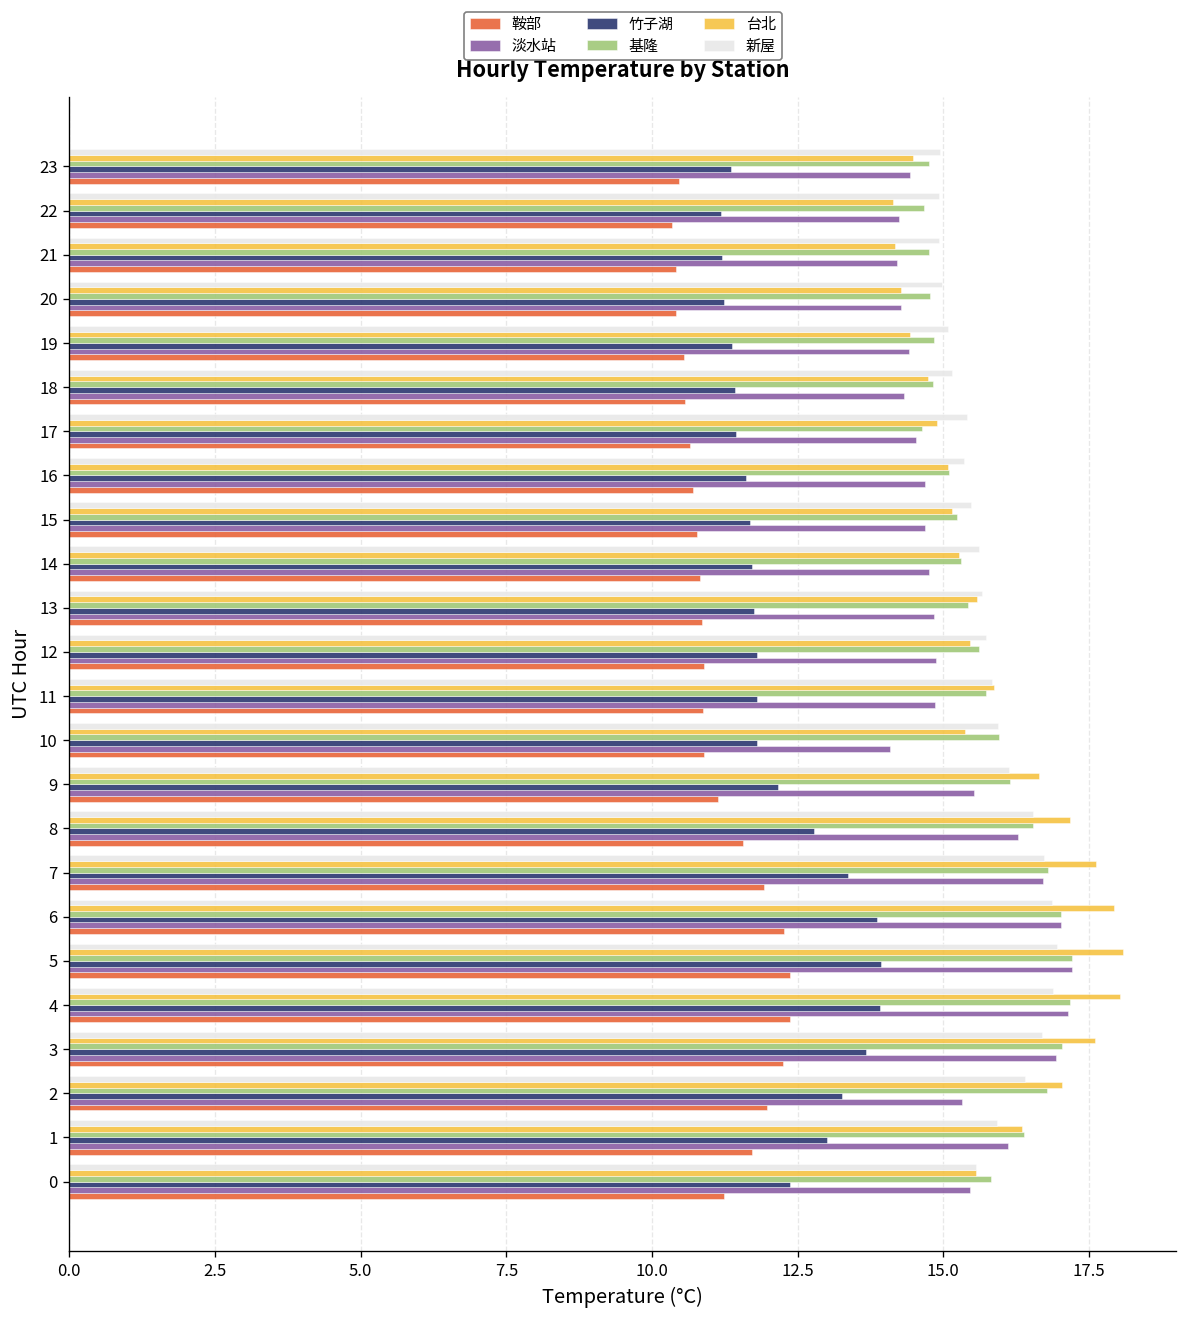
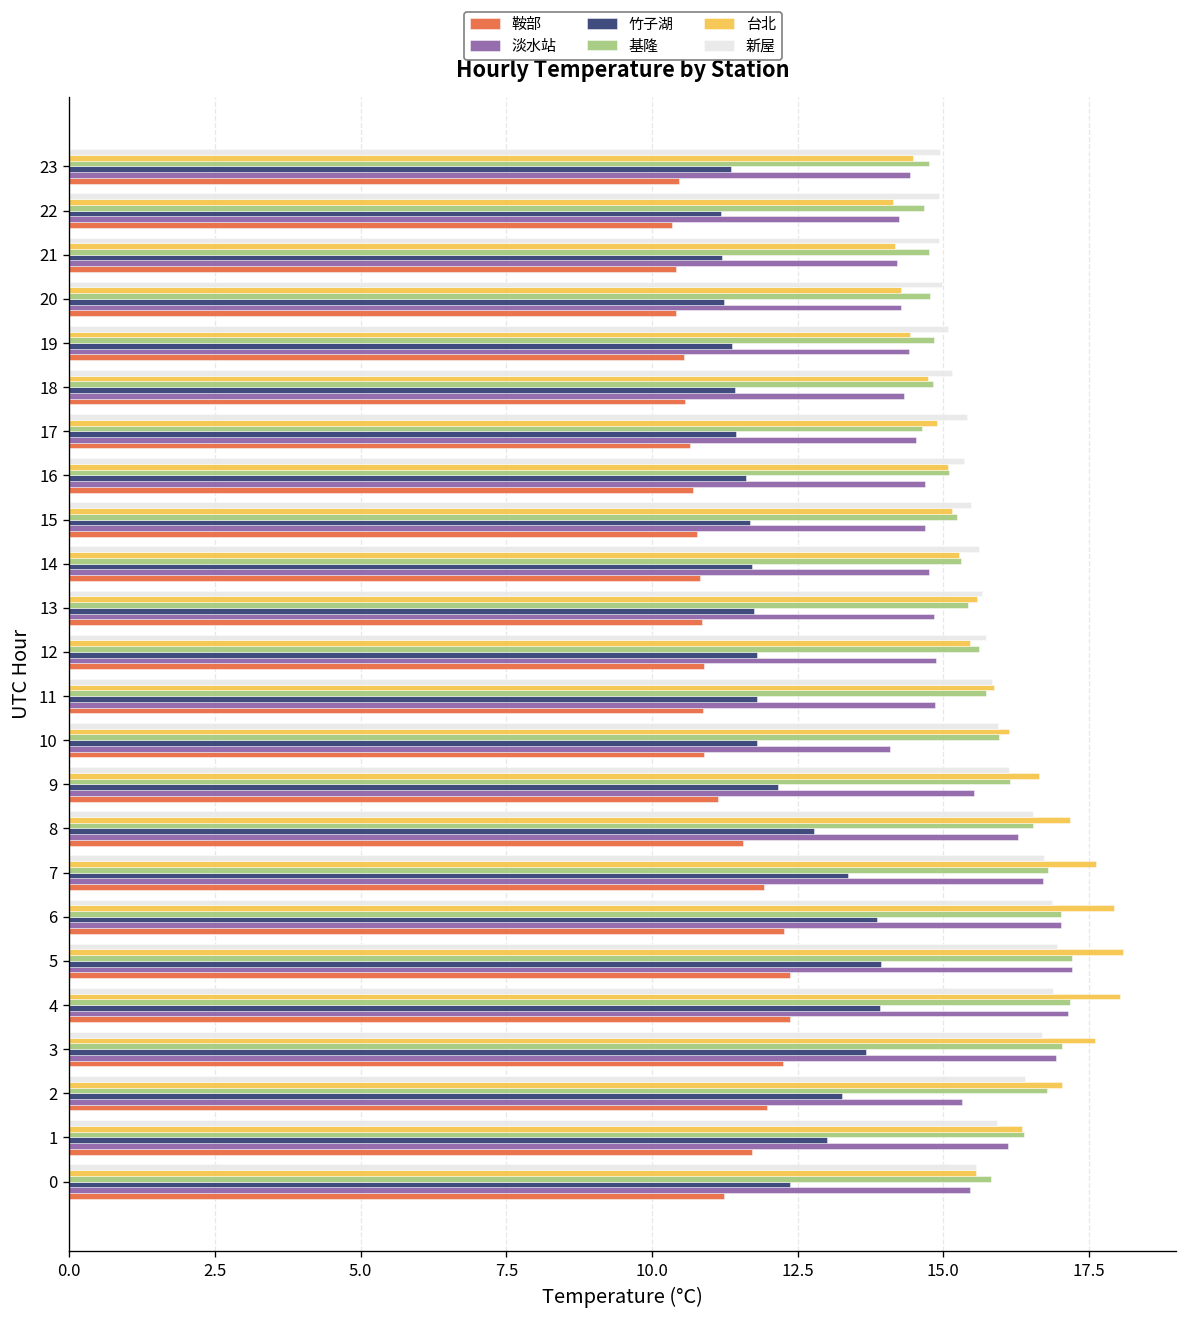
台北, 10: 15.4 -> 16.1
